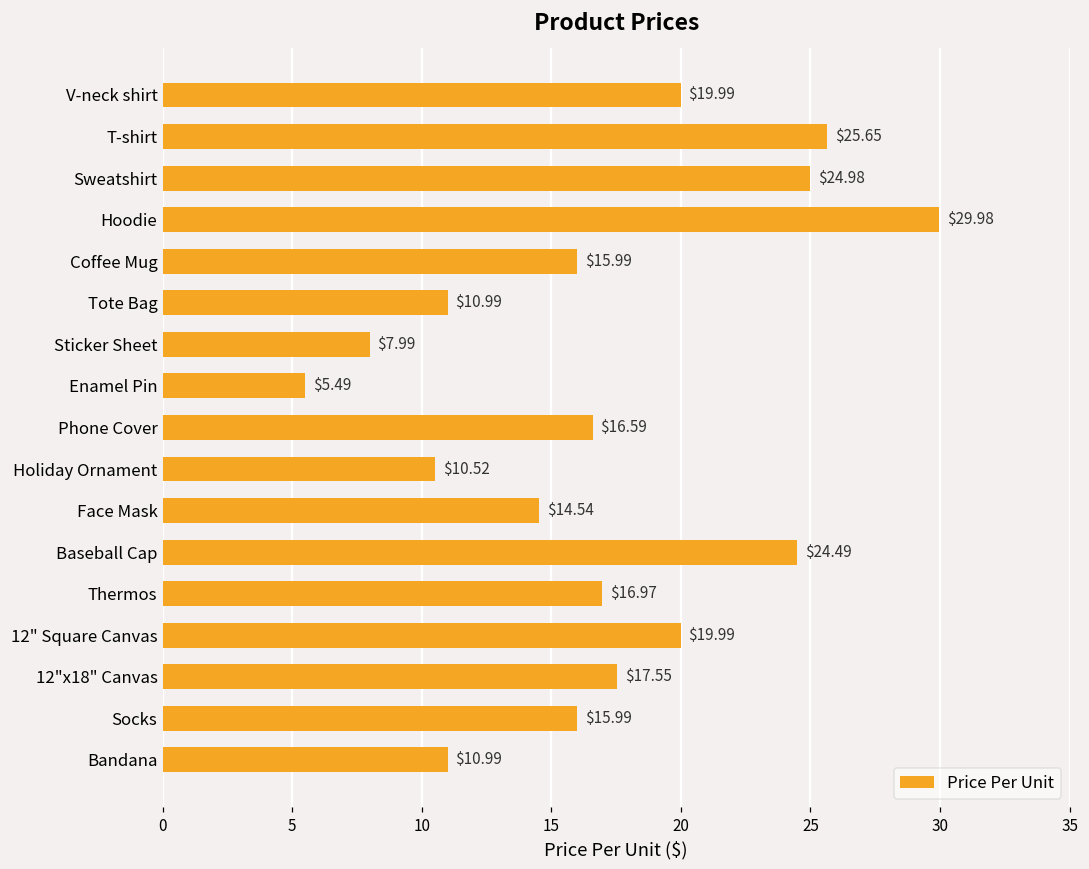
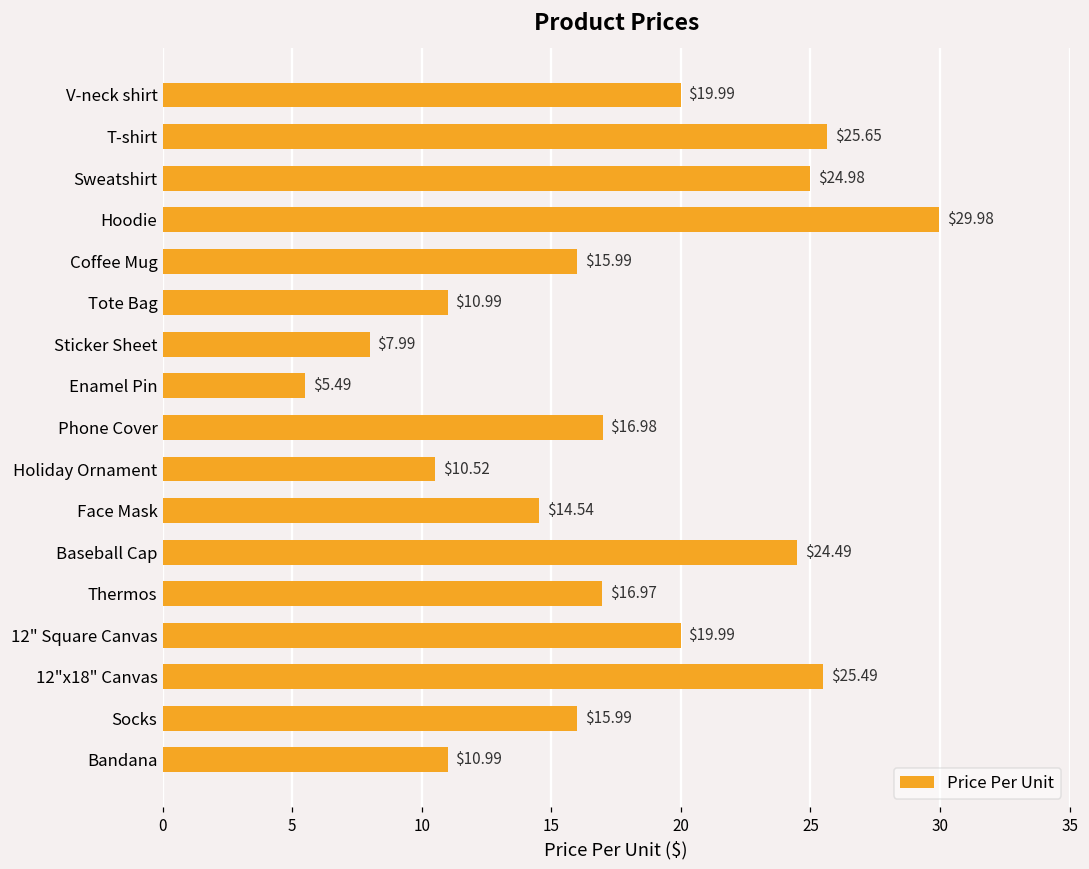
Phone Cover: $16.59 -> $16.98
12"x18" Canvas: $17.55 -> $25.49
